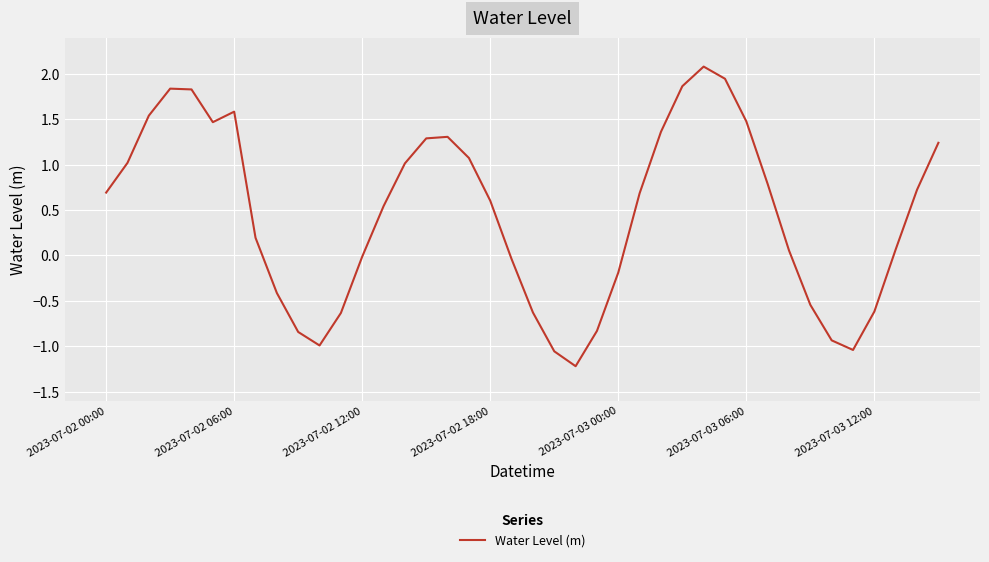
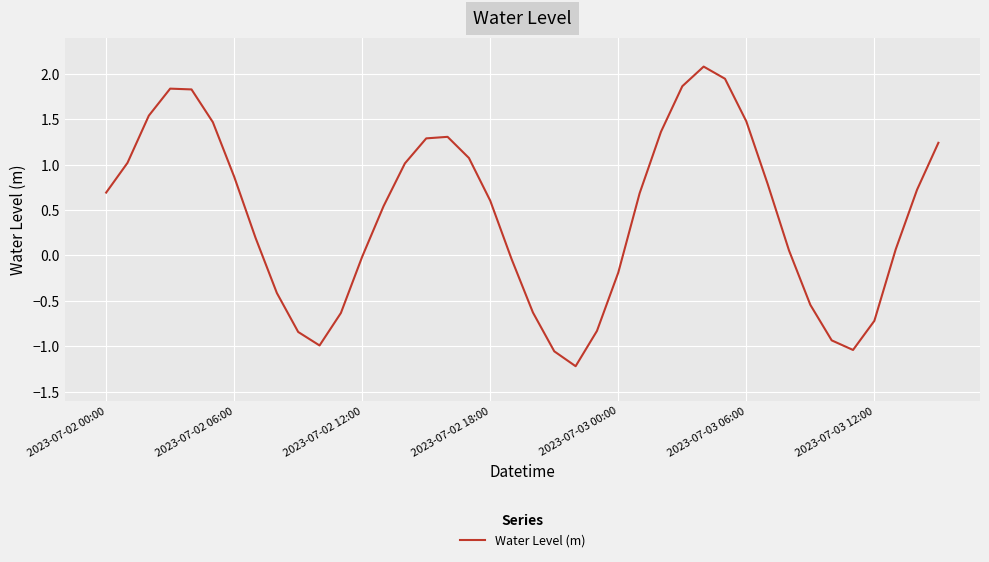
2023-07-02 06:00: 1.6 -> 0.9
2023-07-03 12:00: -0.6 -> -0.7
